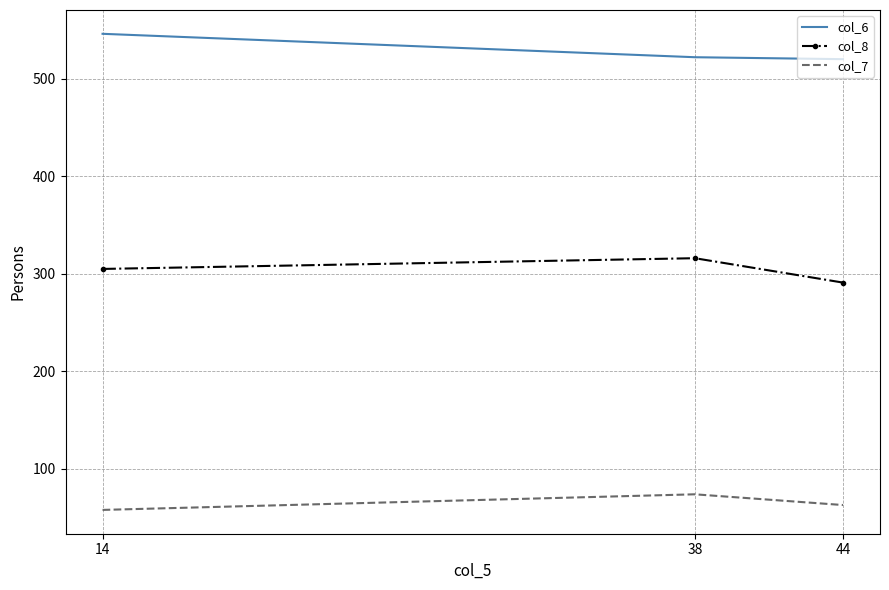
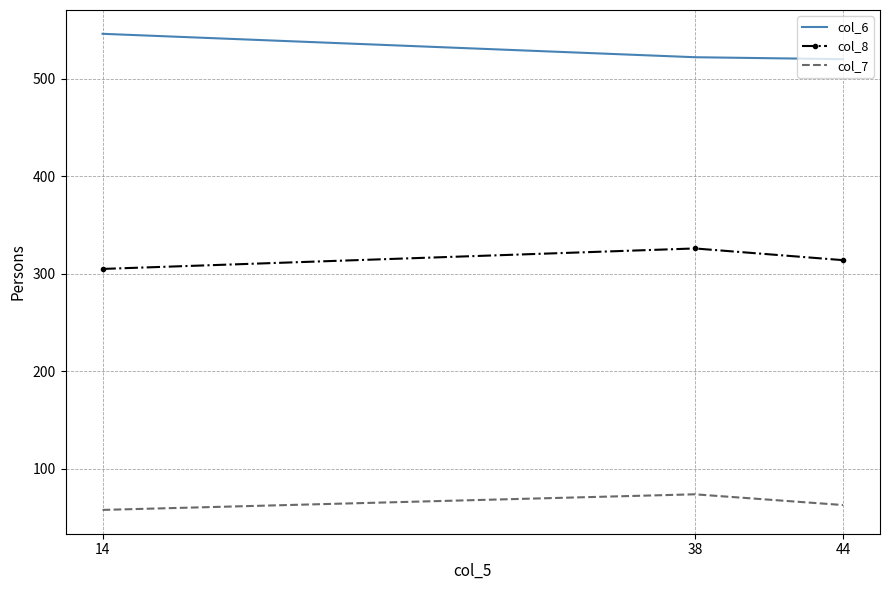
col_8, 38: 320 -> 330
col_8, 44: 290 -> 310
